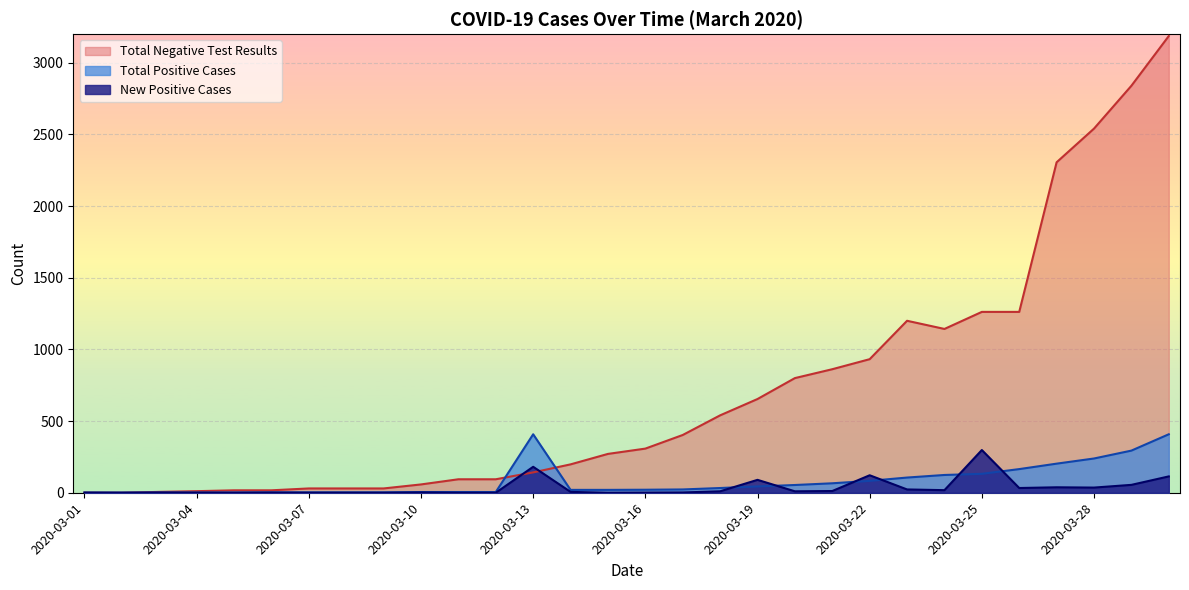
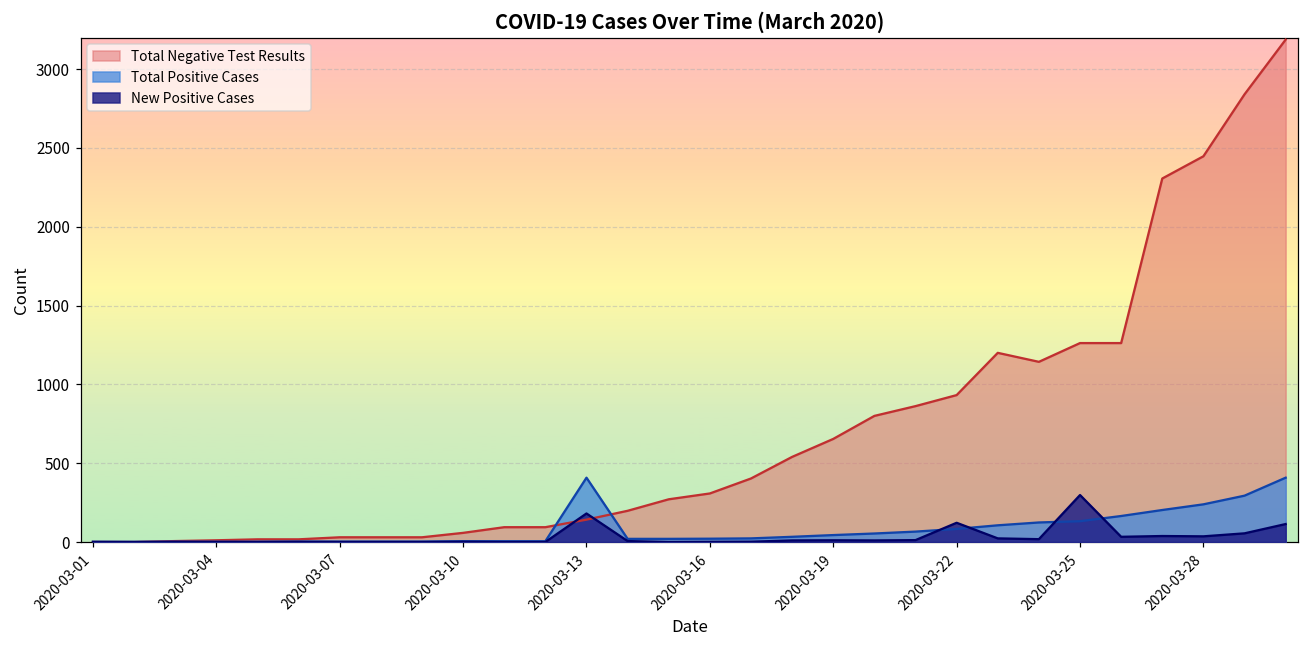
New Positive Cases, 2020-03-19: 90 -> 10
Total Negative Test Results, 2020-03-28: 2540 -> 2450
